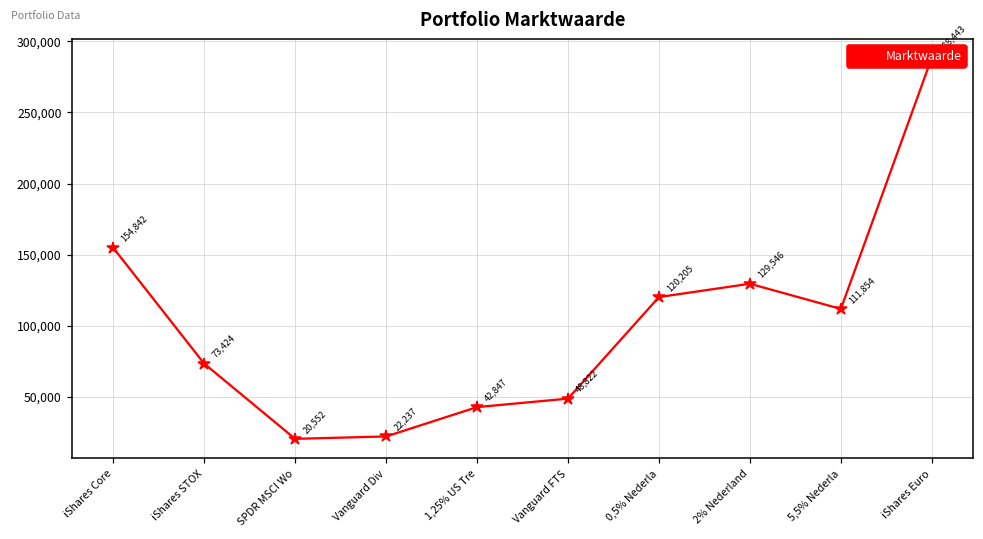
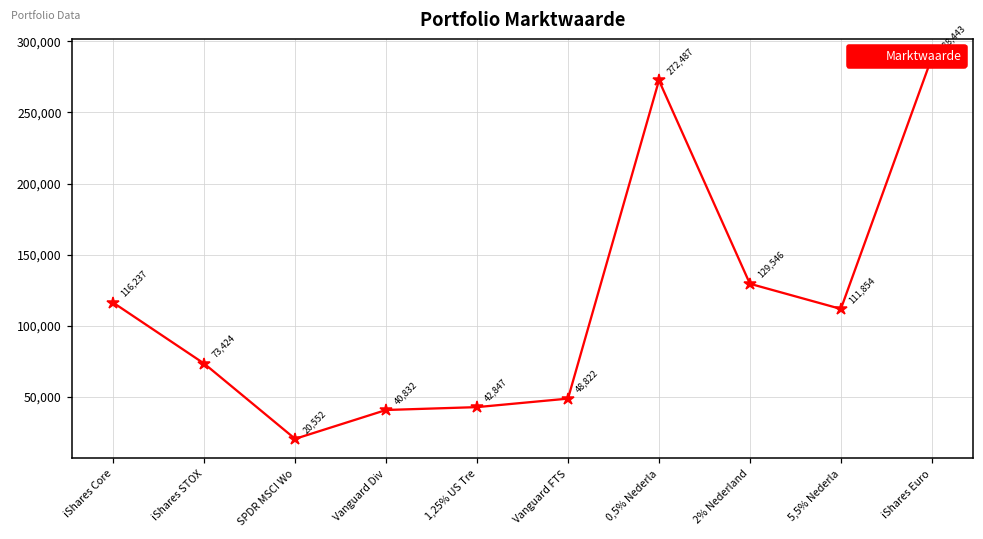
iShares Core: 154,842 -> 116,237
Vanguard Div: 22,237 -> 40,832
0,5% Nederla: 120,205 -> 272,487
